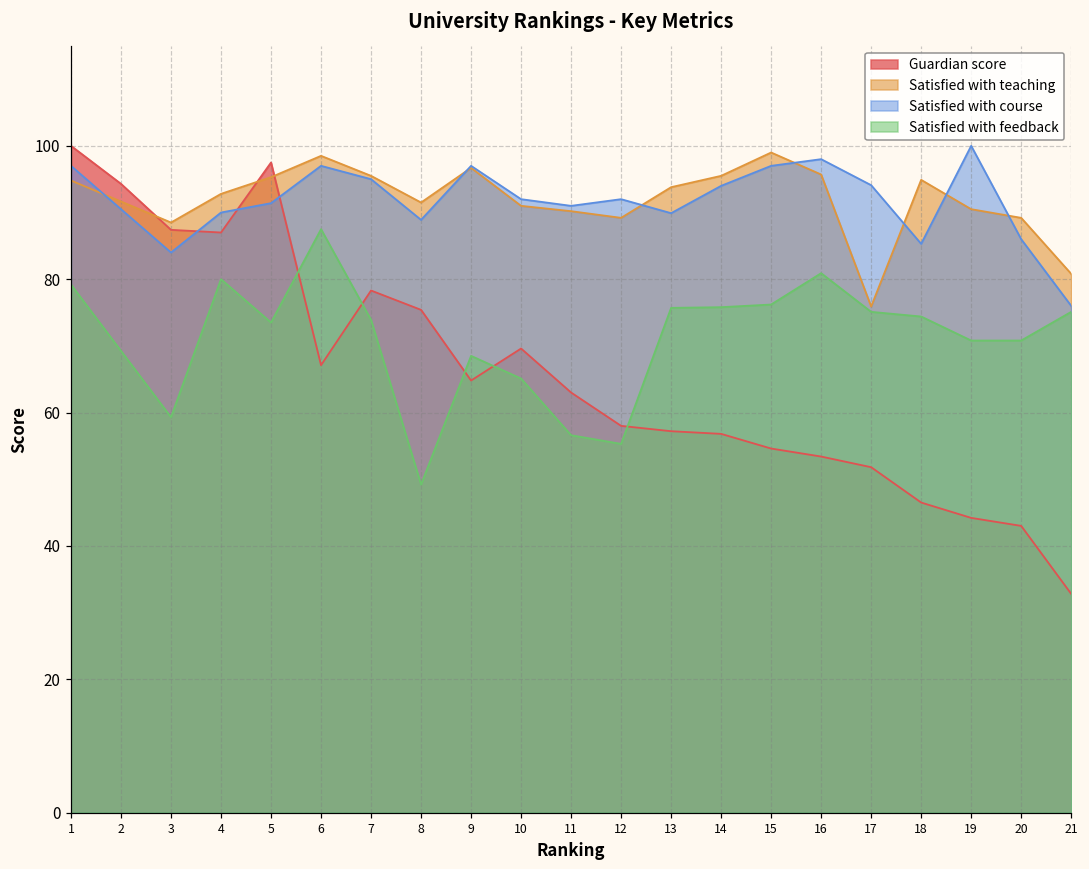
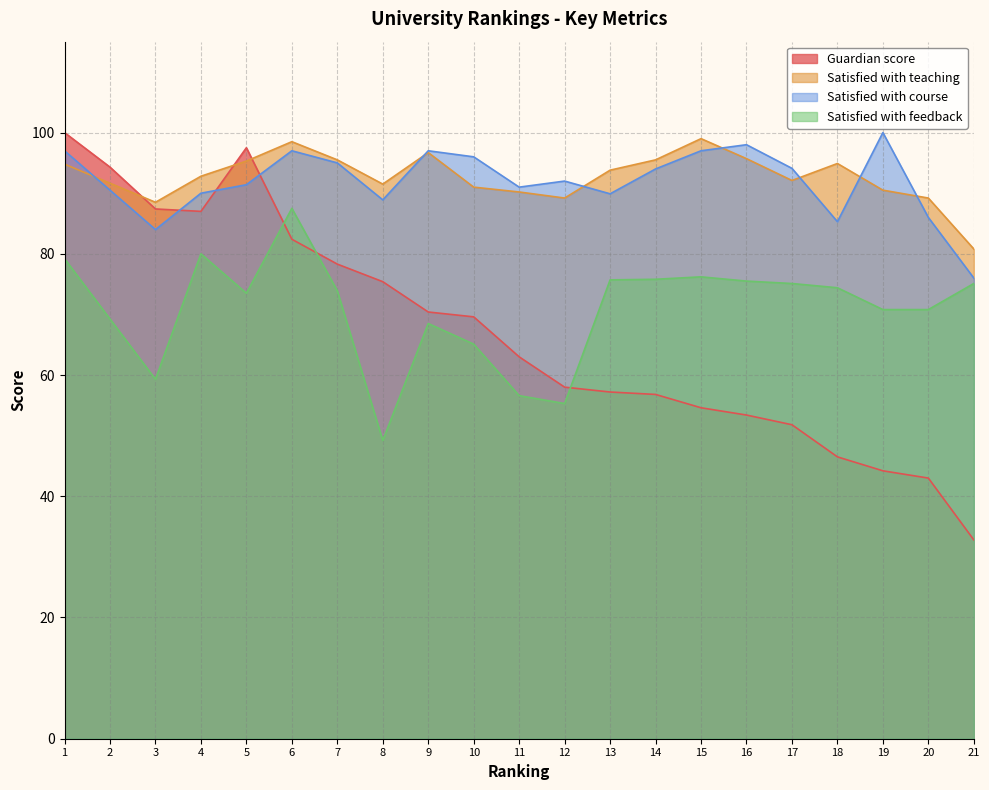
Guardian score, 6: 67 -> 82
Guardian score, 9: 65 -> 70
Satisfied with course, 10: 92 -> 96
Satisfied with feedback, 16: 81 -> 76
Satisfied with teaching, 17: 76 -> 92
